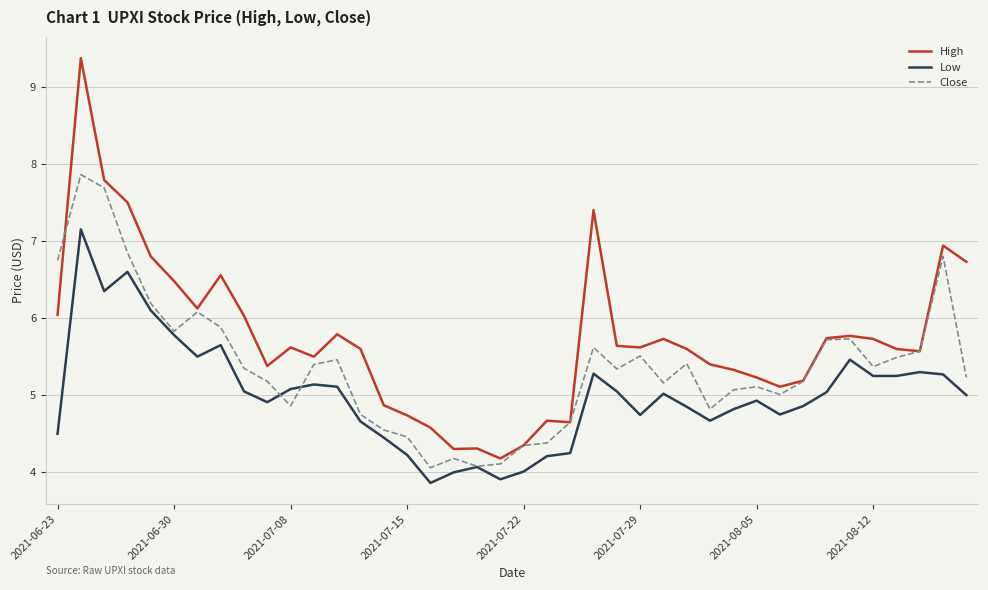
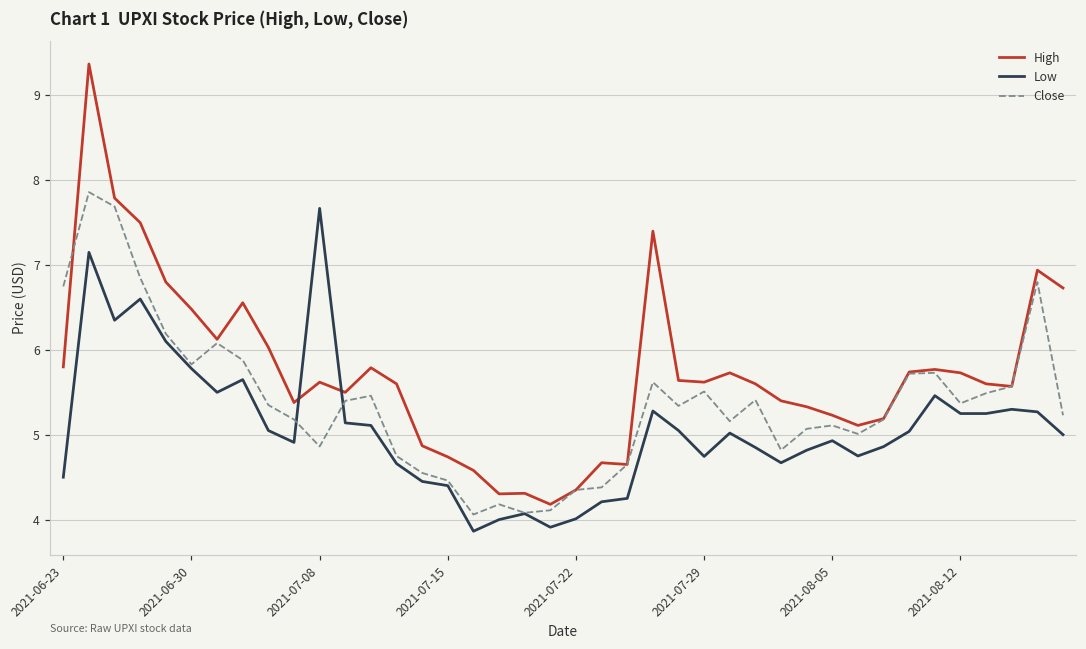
High, 2021-06-23: 6.0 -> 5.8
Low, 2021-07-08: 5.1 -> 7.7
Low, 2021-07-15: 4.2 -> 4.4
